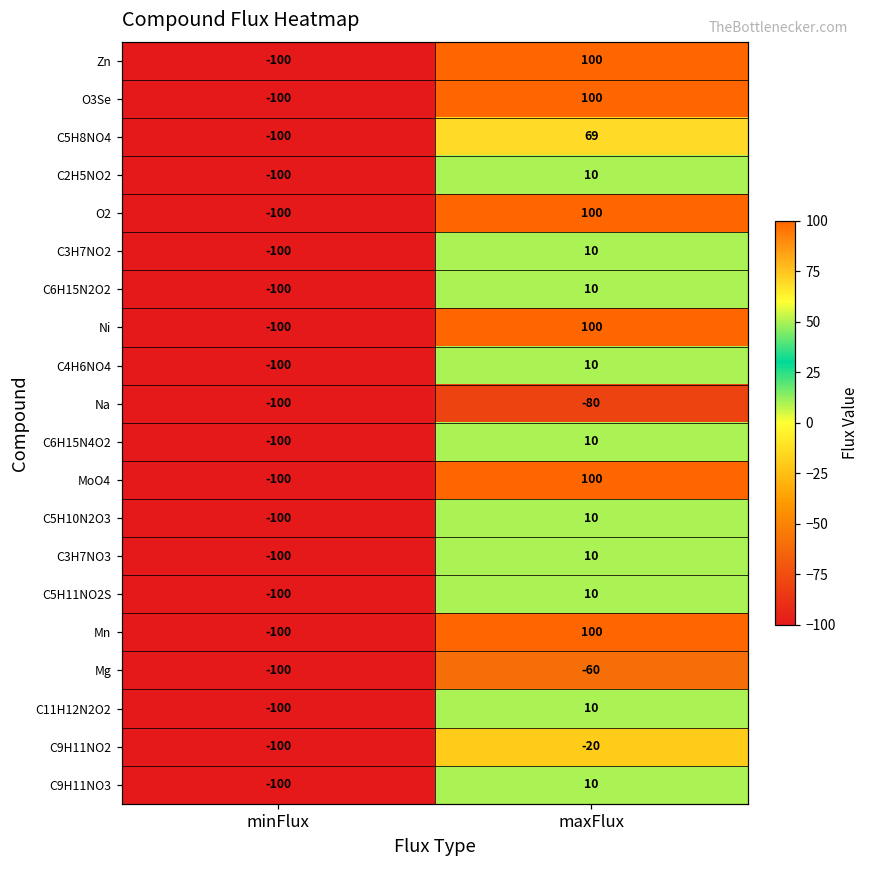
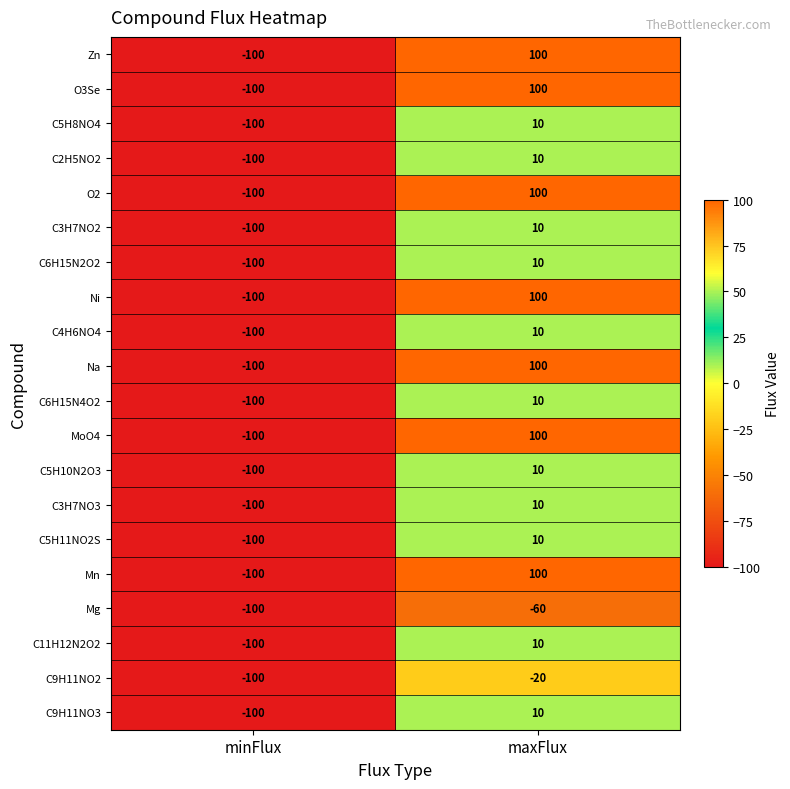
C5H8NO4, maxFlux: 69 -> 10
Na, maxFlux: -80 -> 100
